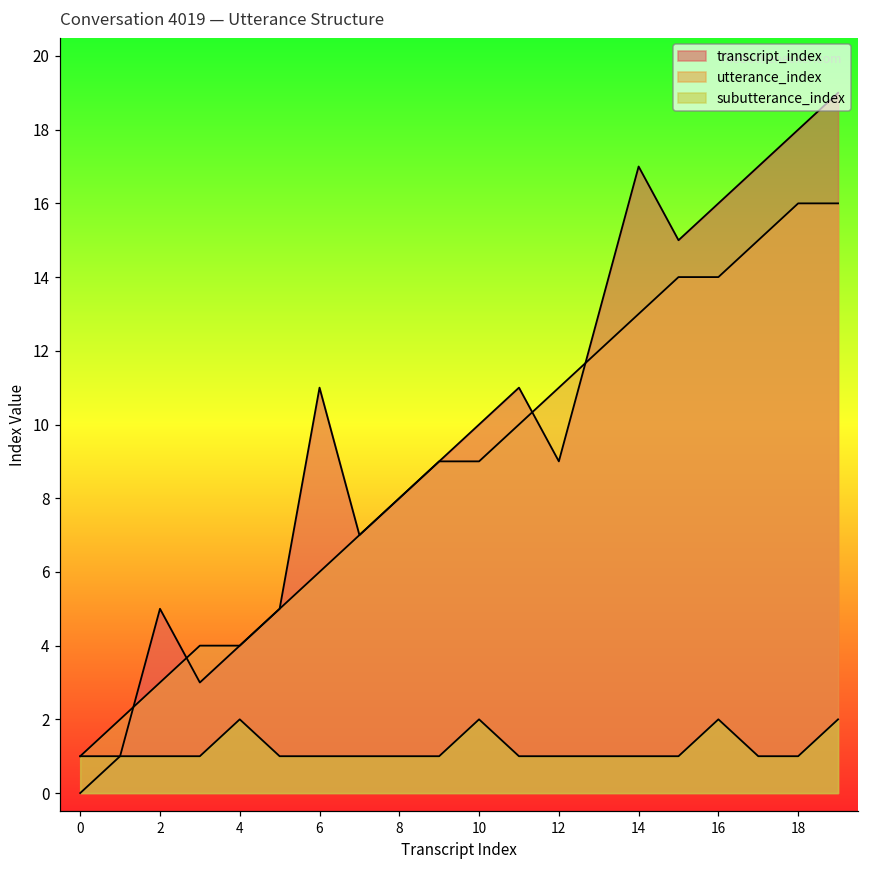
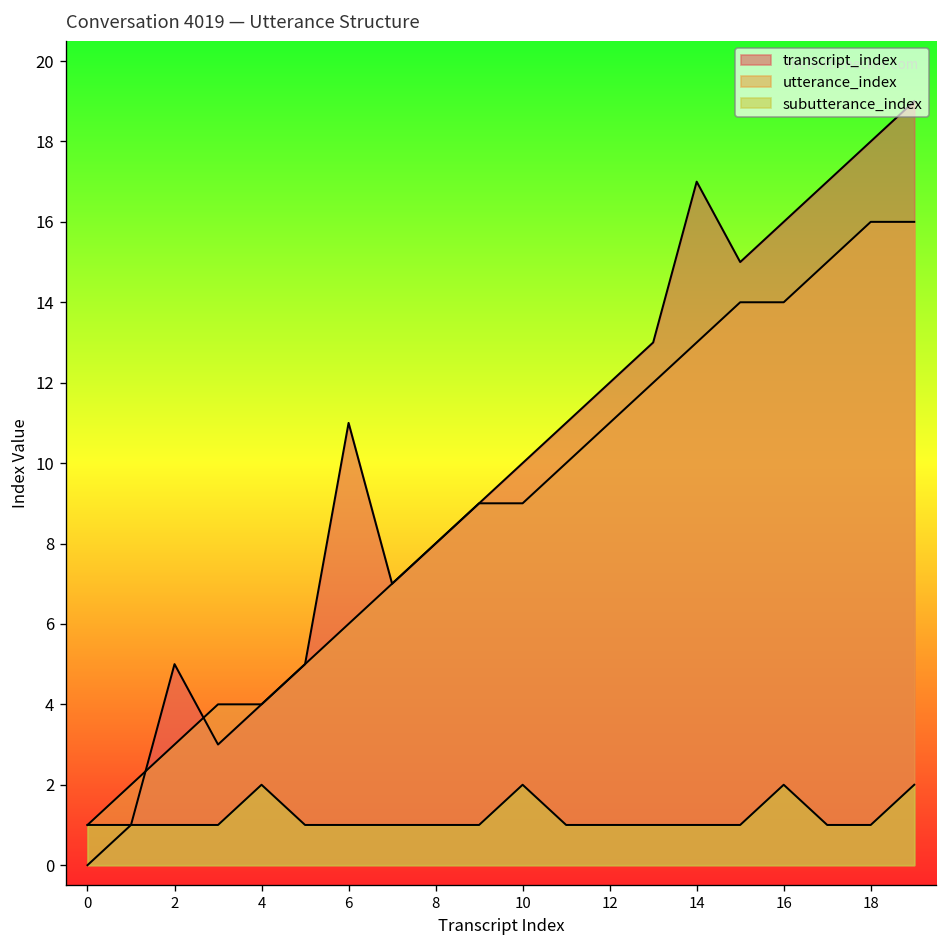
transcript_index, 12: 9 -> 12
